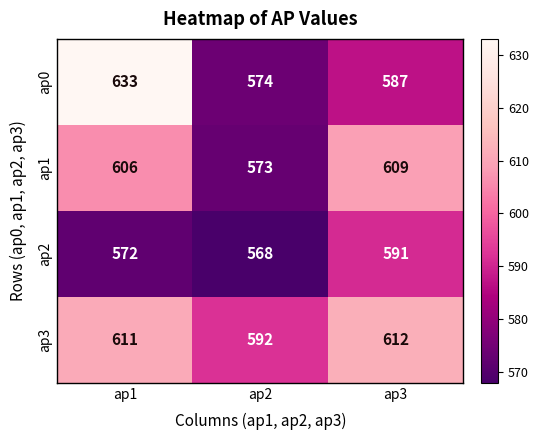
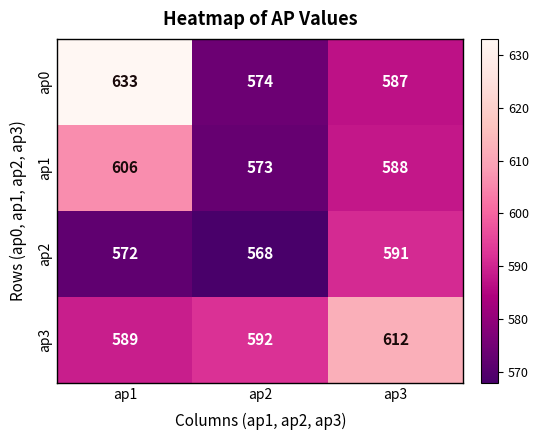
ap1, ap3: 609 -> 588
ap3, ap1: 611 -> 589
